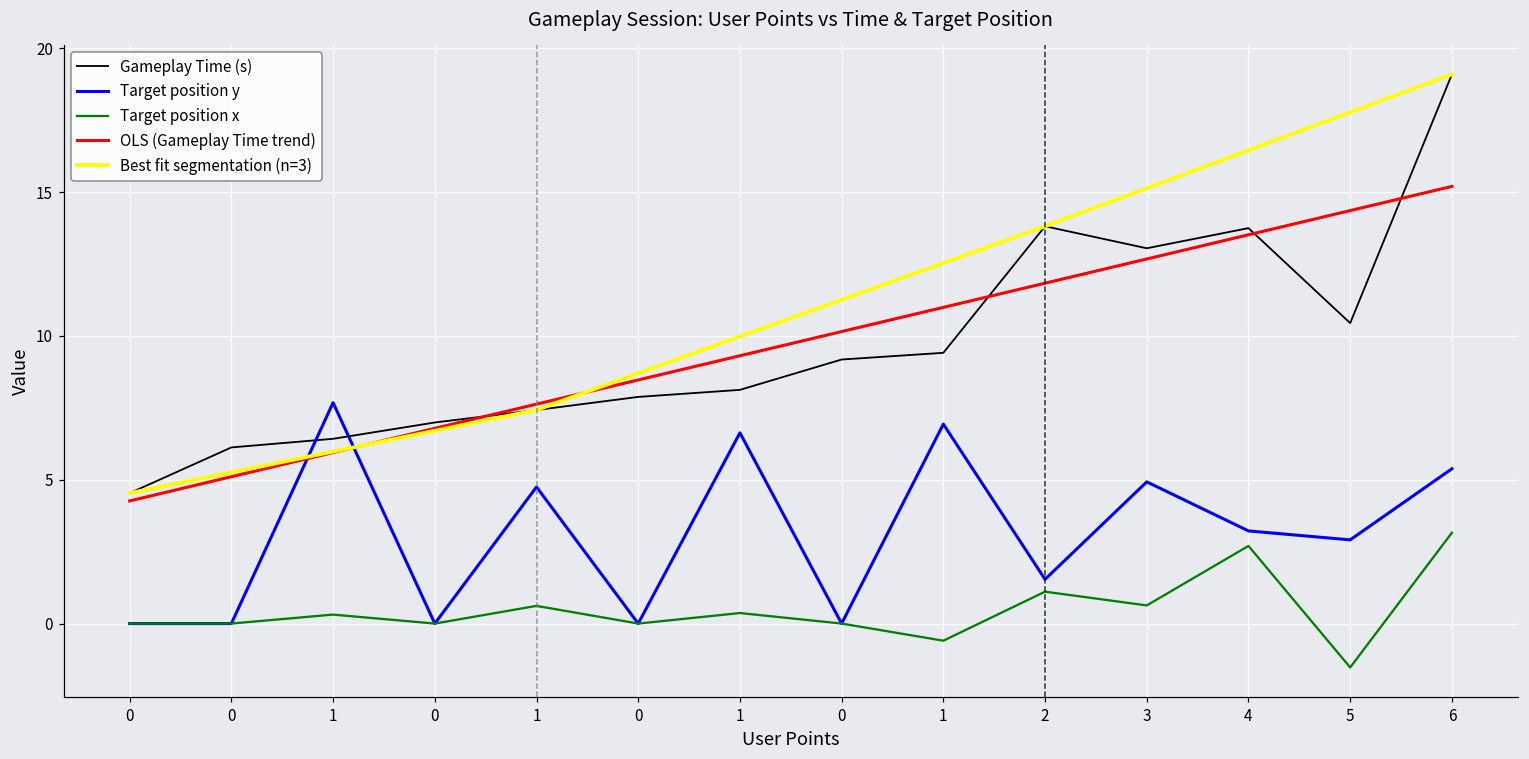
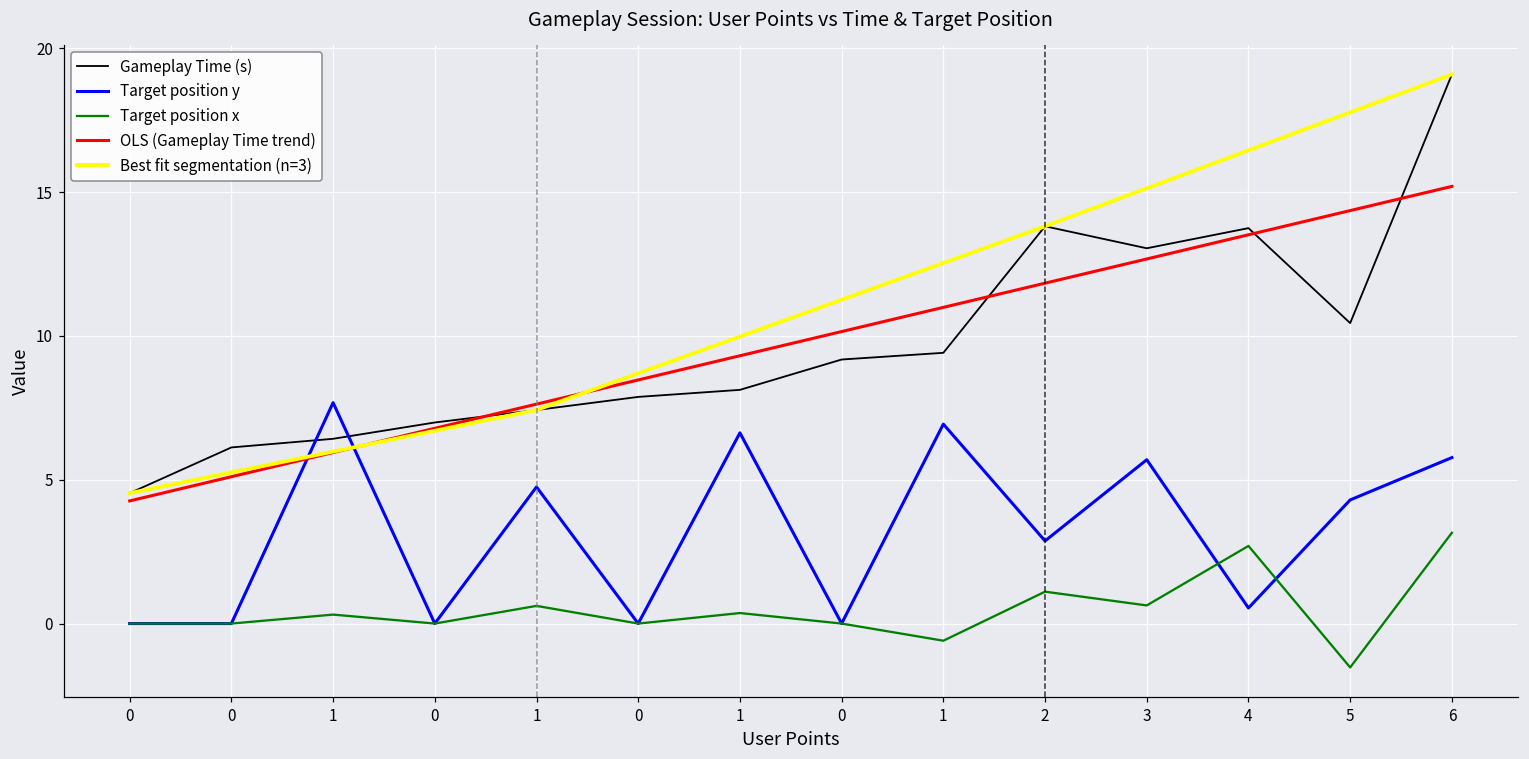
Target position y, 2: 1.5 -> 2.9
Target position y, 3: 4.9 -> 5.7
Target position y, 4: 3.2 -> 0.5
Target position y, 5: 2.9 -> 4.3
Target position y, 6: 5.4 -> 5.8
